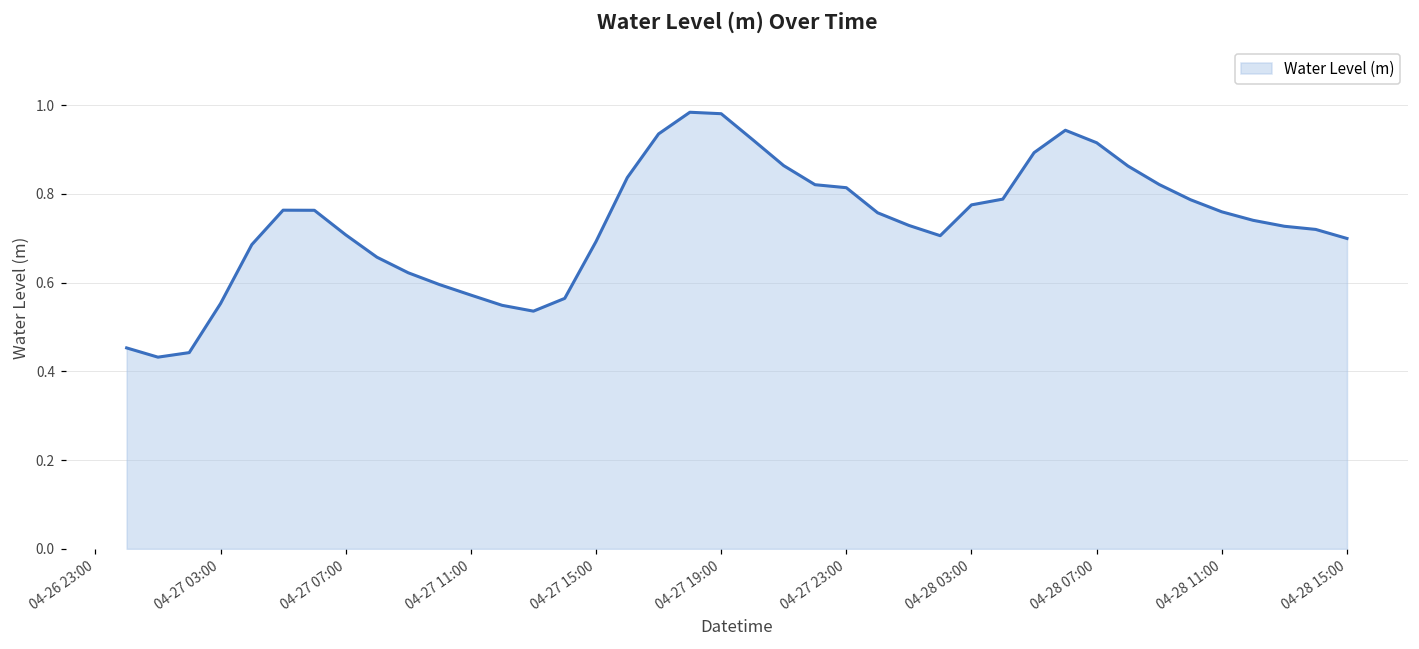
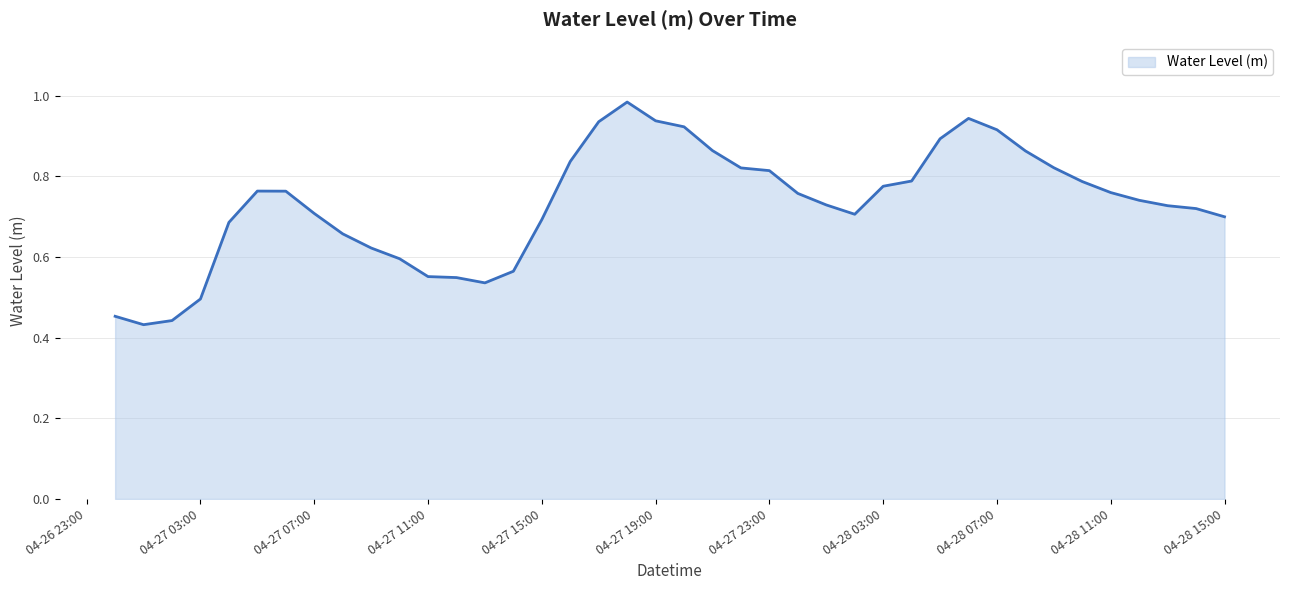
04-27 03:00: 0.55 -> 0.50
04-27 11:00: 0.57 -> 0.55
04-27 19:00: 0.98 -> 0.94
